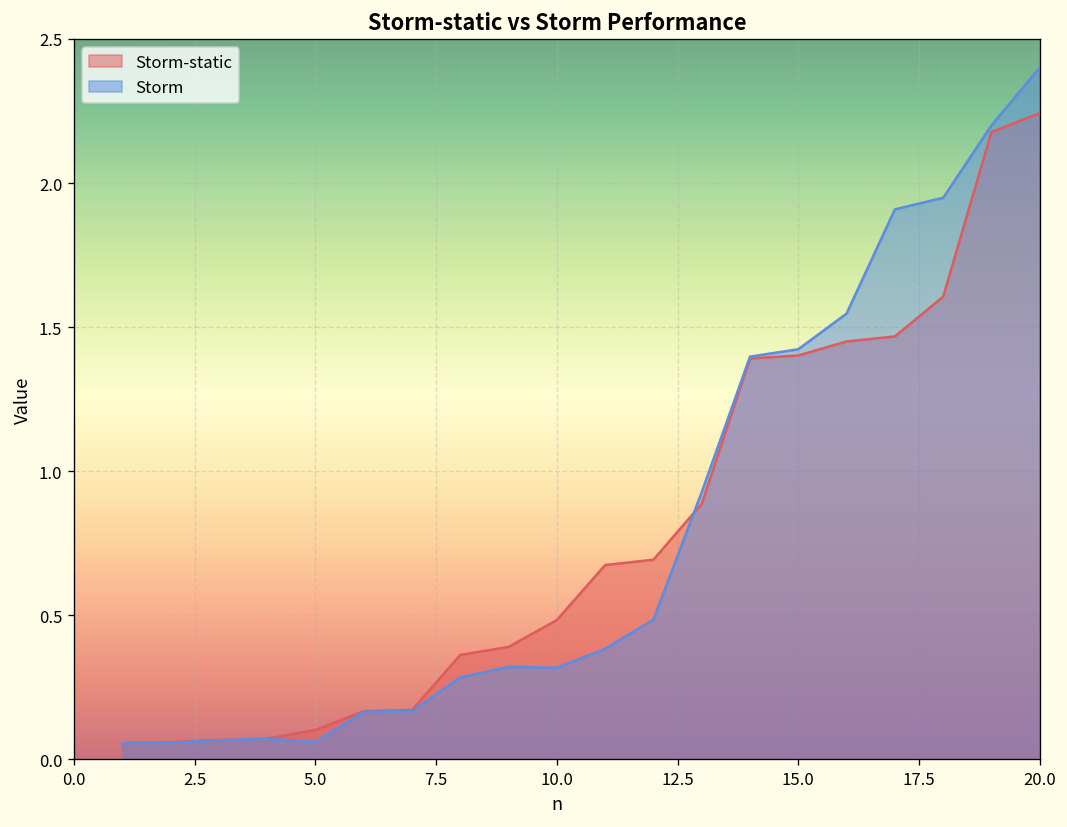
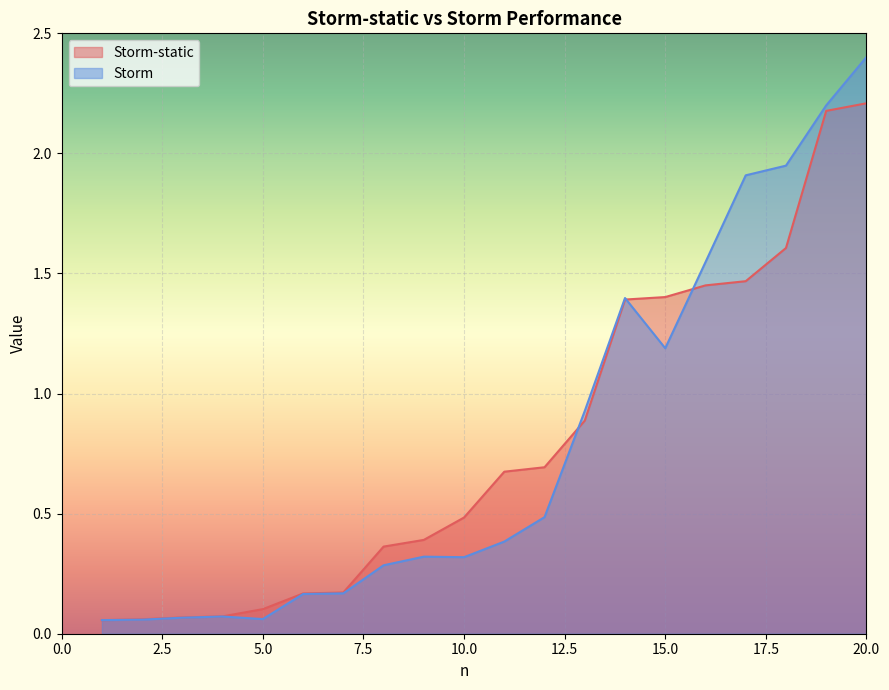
Storm, 15.0: 1.42 -> 1.19
Storm-static, 20.0: 2.24 -> 2.21
